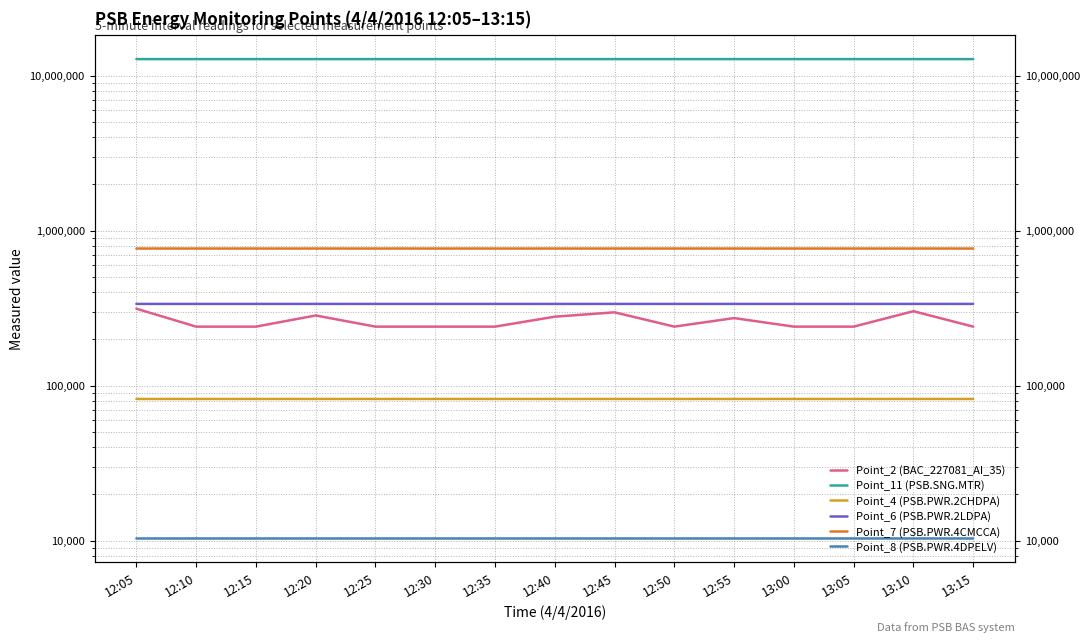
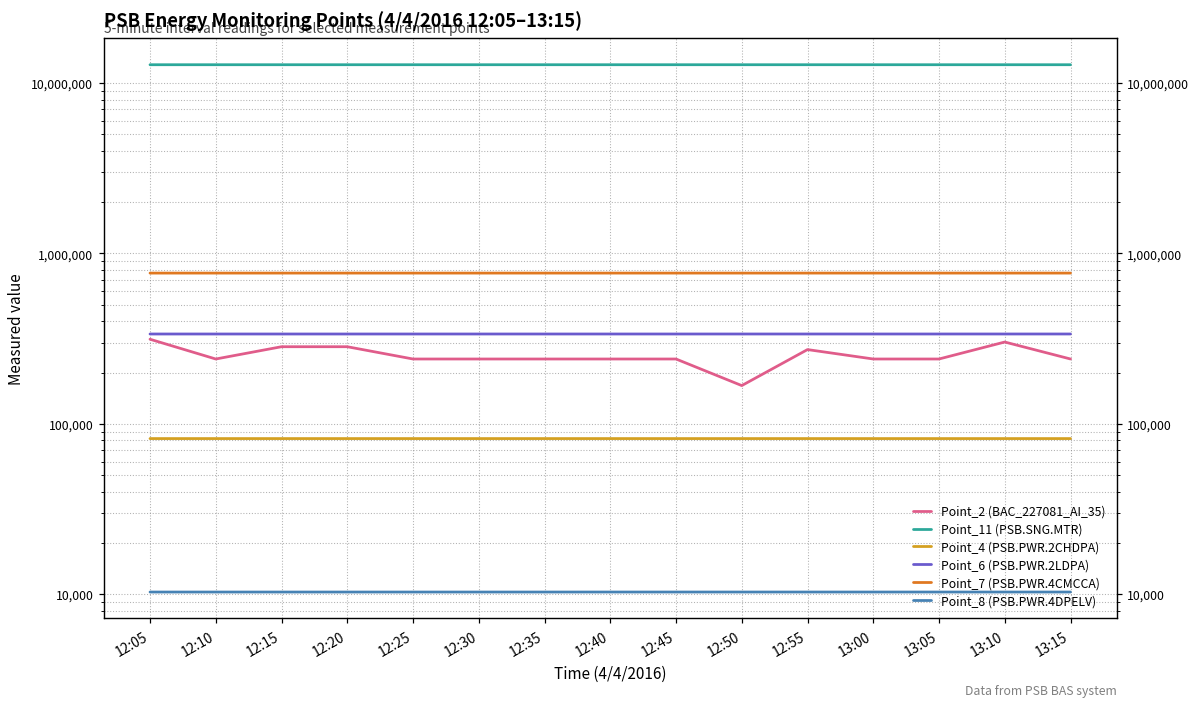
Point_2 (BAC_227081_AI_35), 12:15: 240,000 -> 280,000
Point_2 (BAC_227081_AI_35), 12:40: 280,000 -> 240,000
Point_2 (BAC_227081_AI_35), 12:45: 300,000 -> 240,000
Point_2 (BAC_227081_AI_35), 12:50: 240,000 -> 170,000
